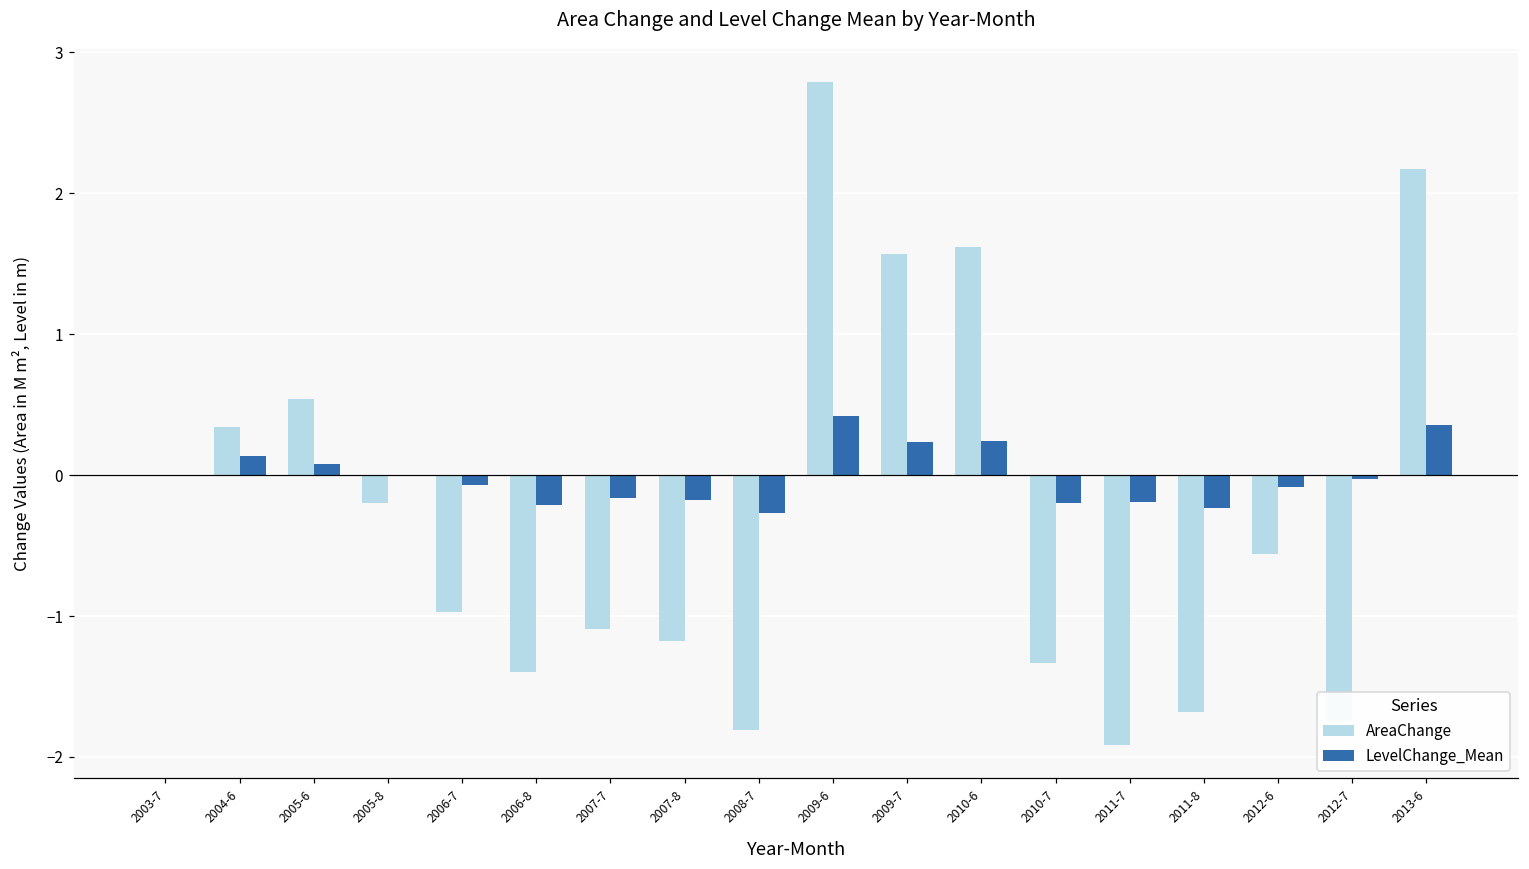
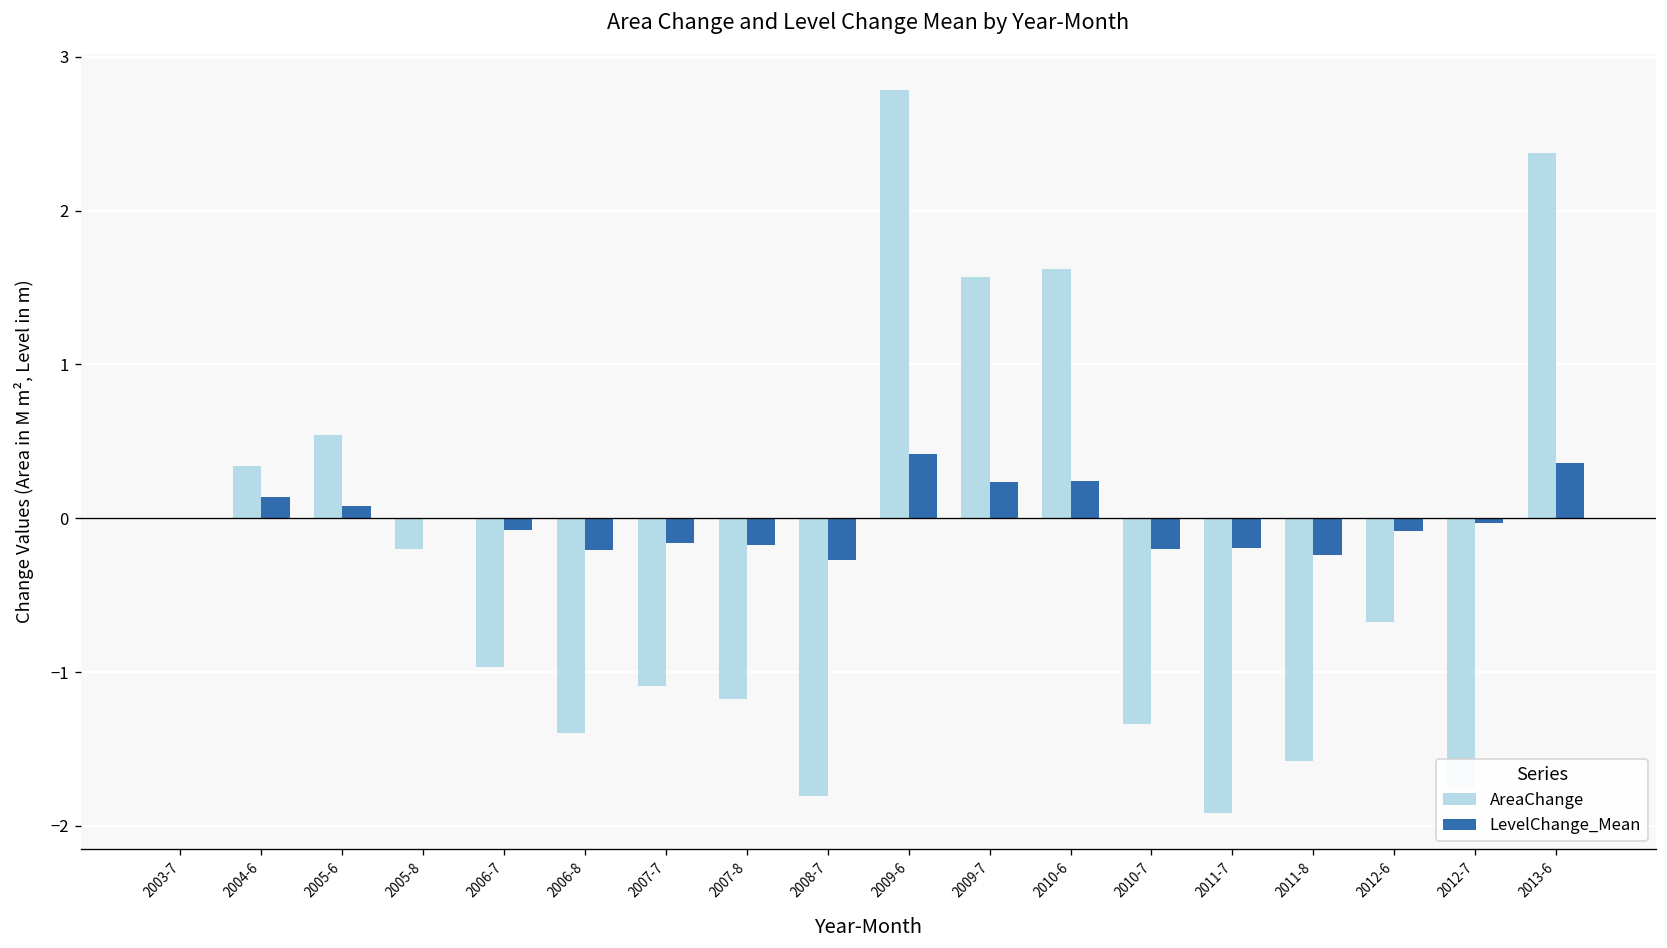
AreaChange, 2011-8: -1.68 -> -1.58
AreaChange, 2012-6: -0.56 -> -0.68
AreaChange, 2013-6: 2.17 -> 2.38
